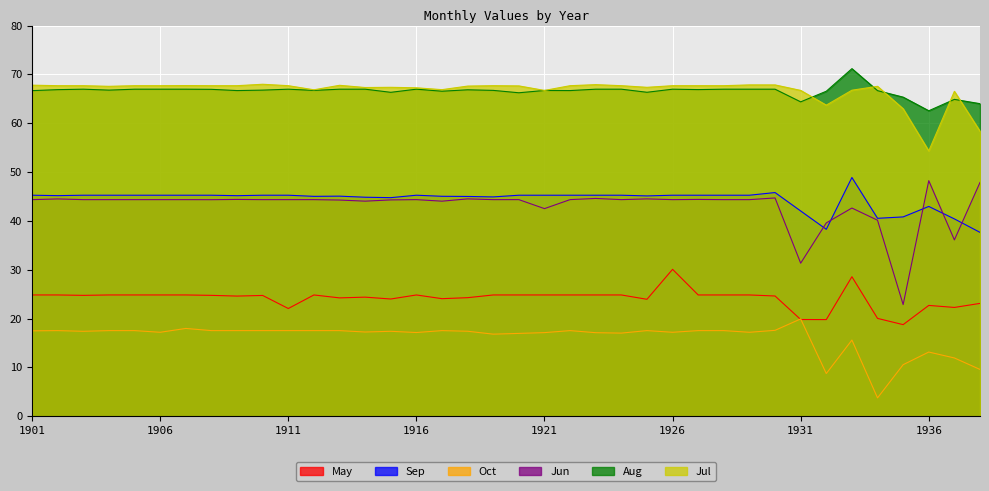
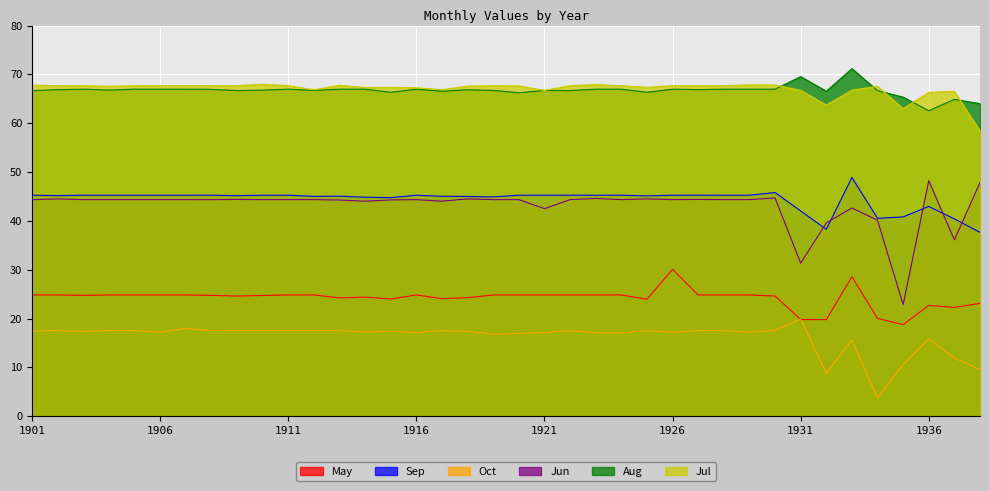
May, 1911: 22 -> 25
Aug, 1931: 64 -> 70
Oct, 1936: 13 -> 16
Jul, 1936: 54 -> 66
